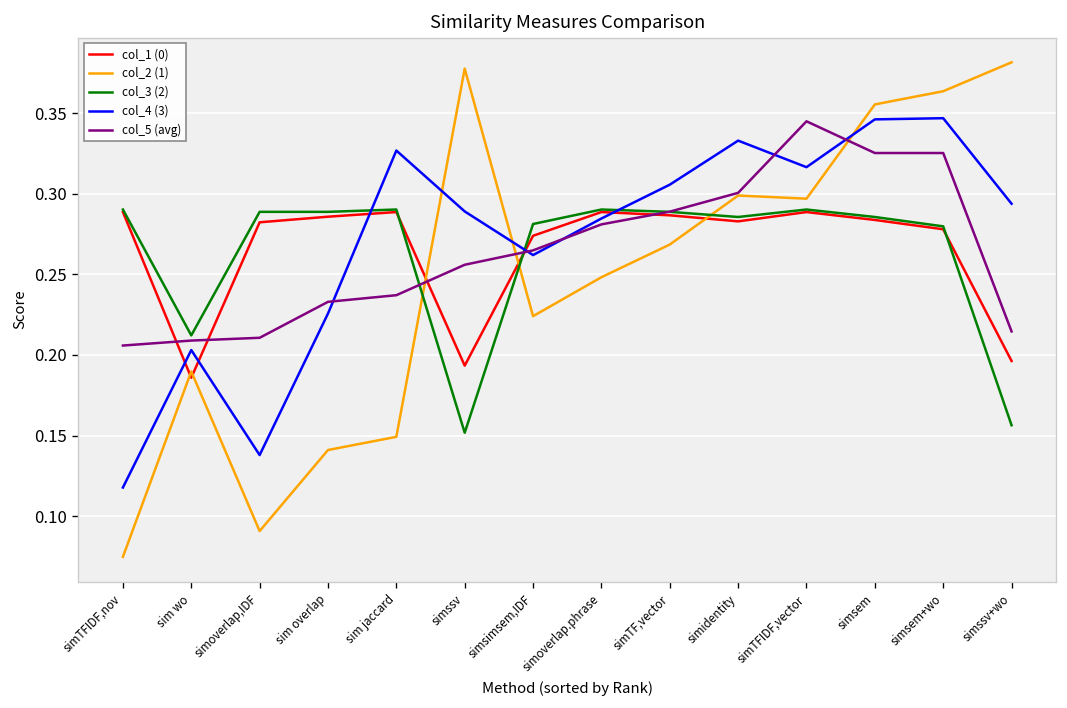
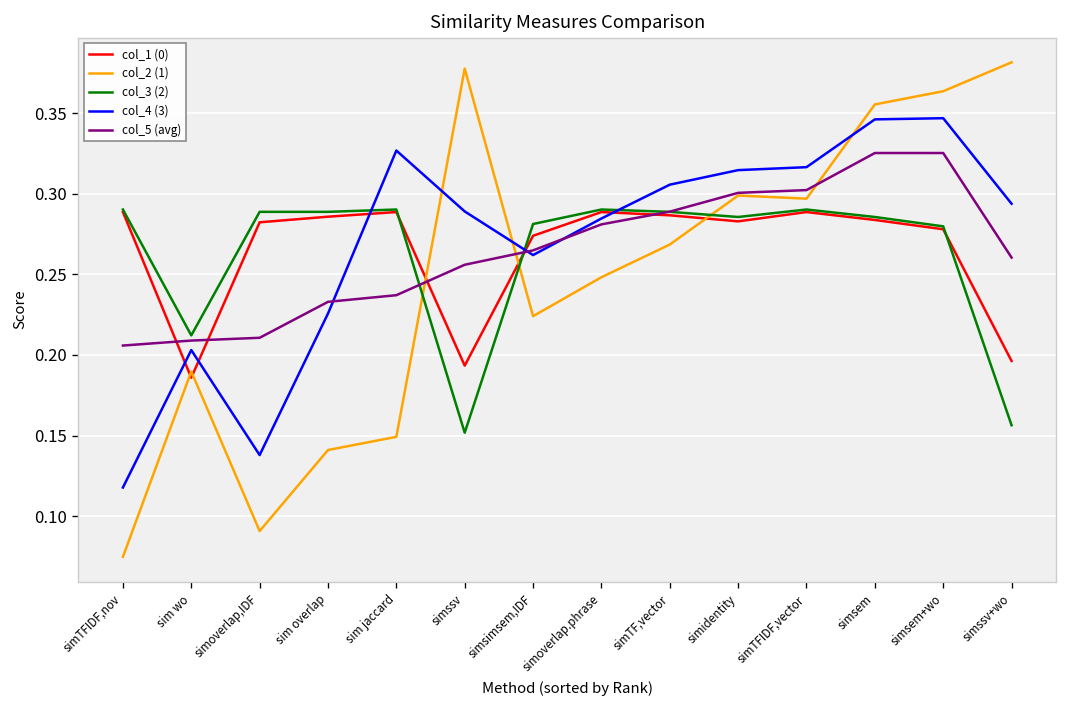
col_4 (3), simidentity: 0.333 -> 0.315
col_5 (avg), simTFIDF,vector: 0.345 -> 0.302
col_5 (avg), simssv+wo: 0.215 -> 0.260
